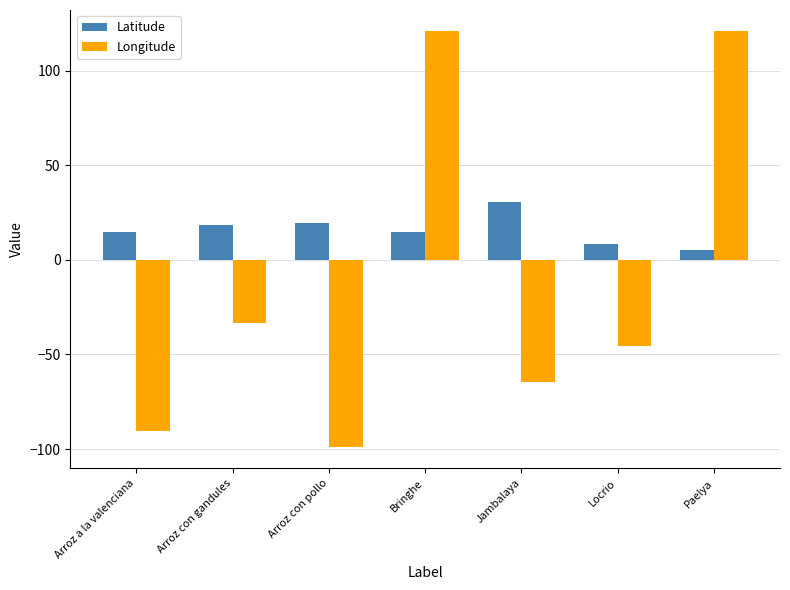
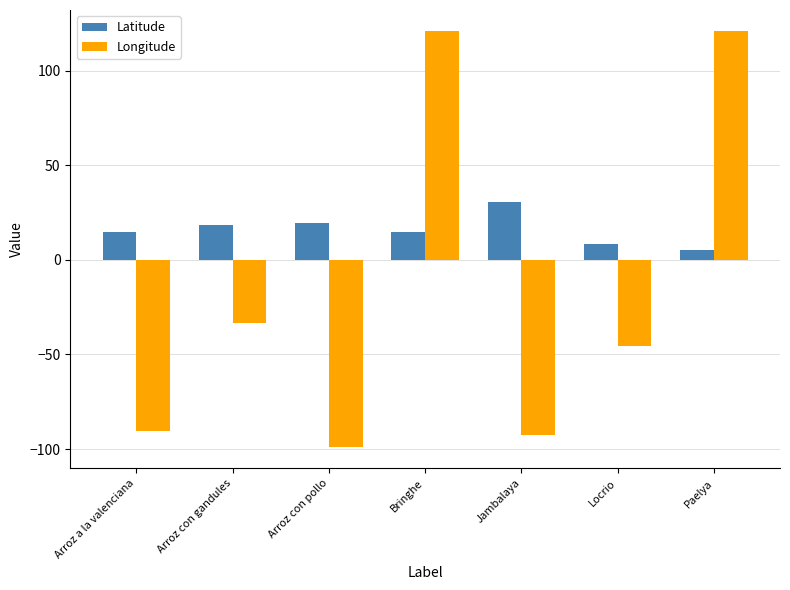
Longitude, Jambalaya: -64 -> -92
